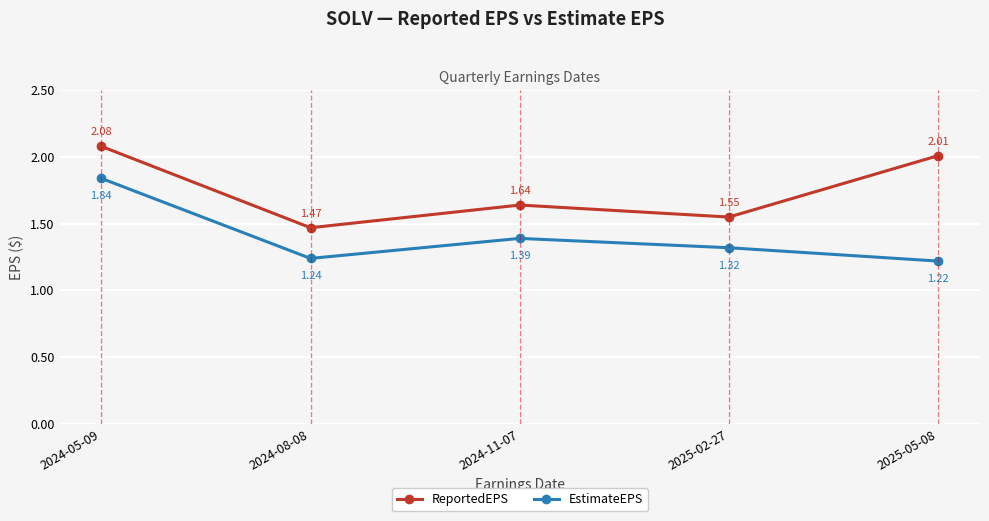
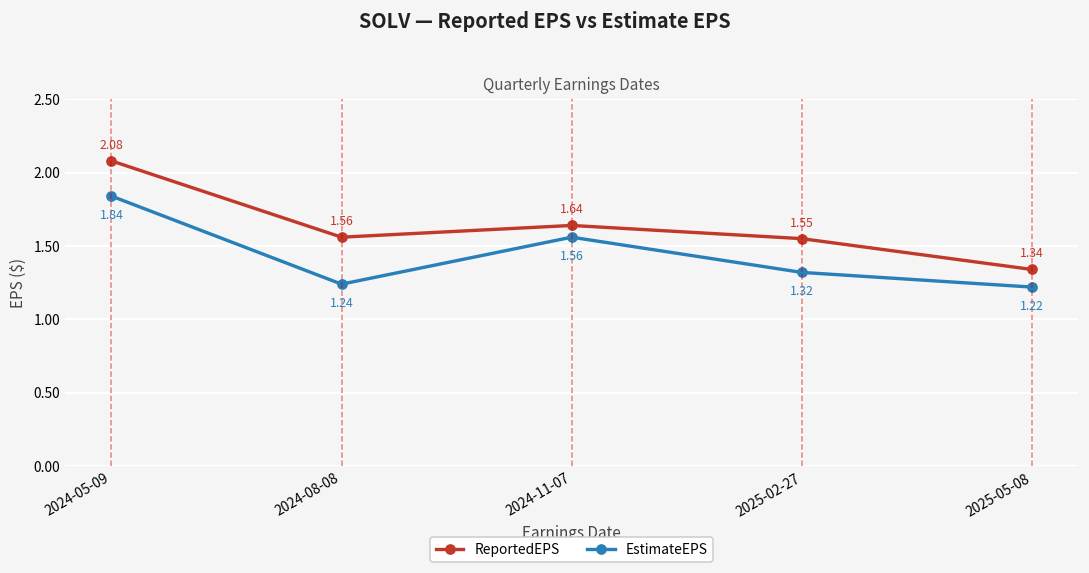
ReportedEPS, 2024-08-08: 1.47 -> 1.56
EstimateEPS, 2024-11-07: 1.39 -> 1.56
ReportedEPS, 2025-05-08: 2.01 -> 1.34
